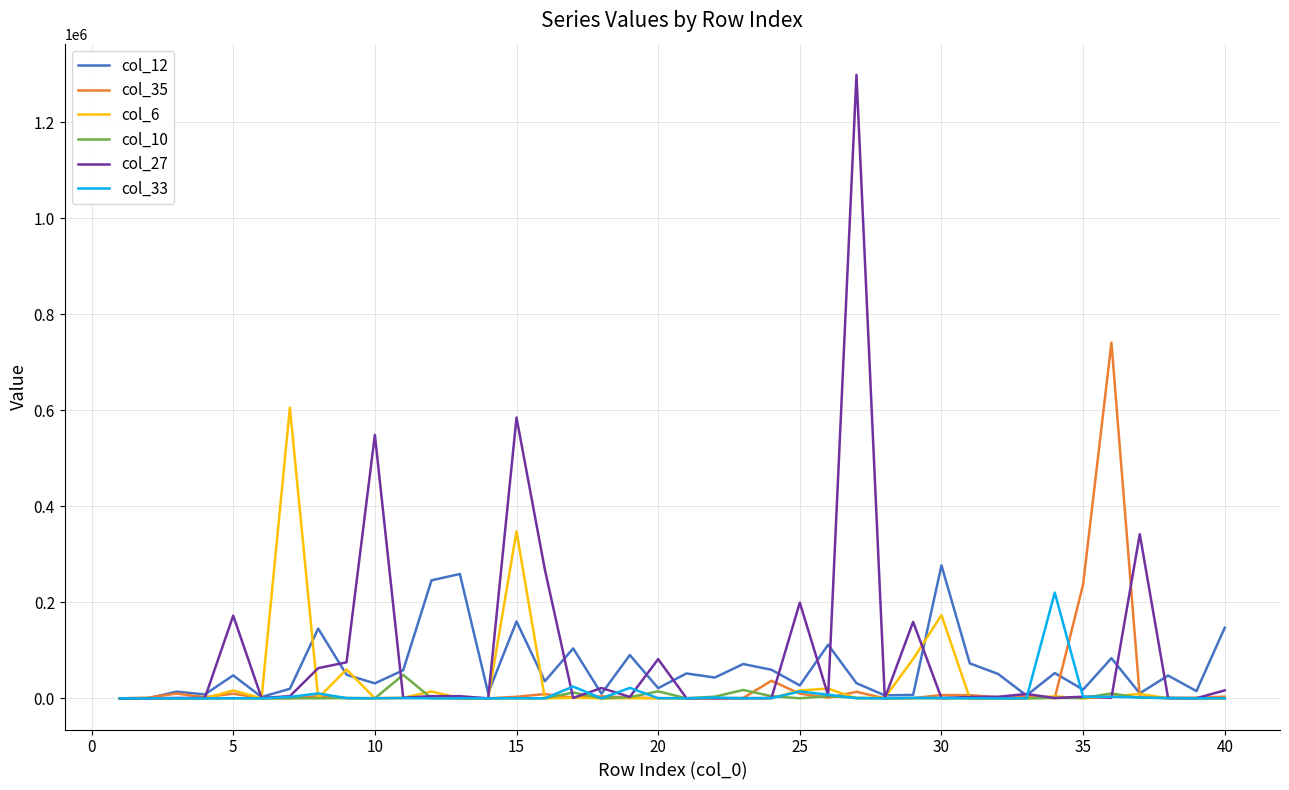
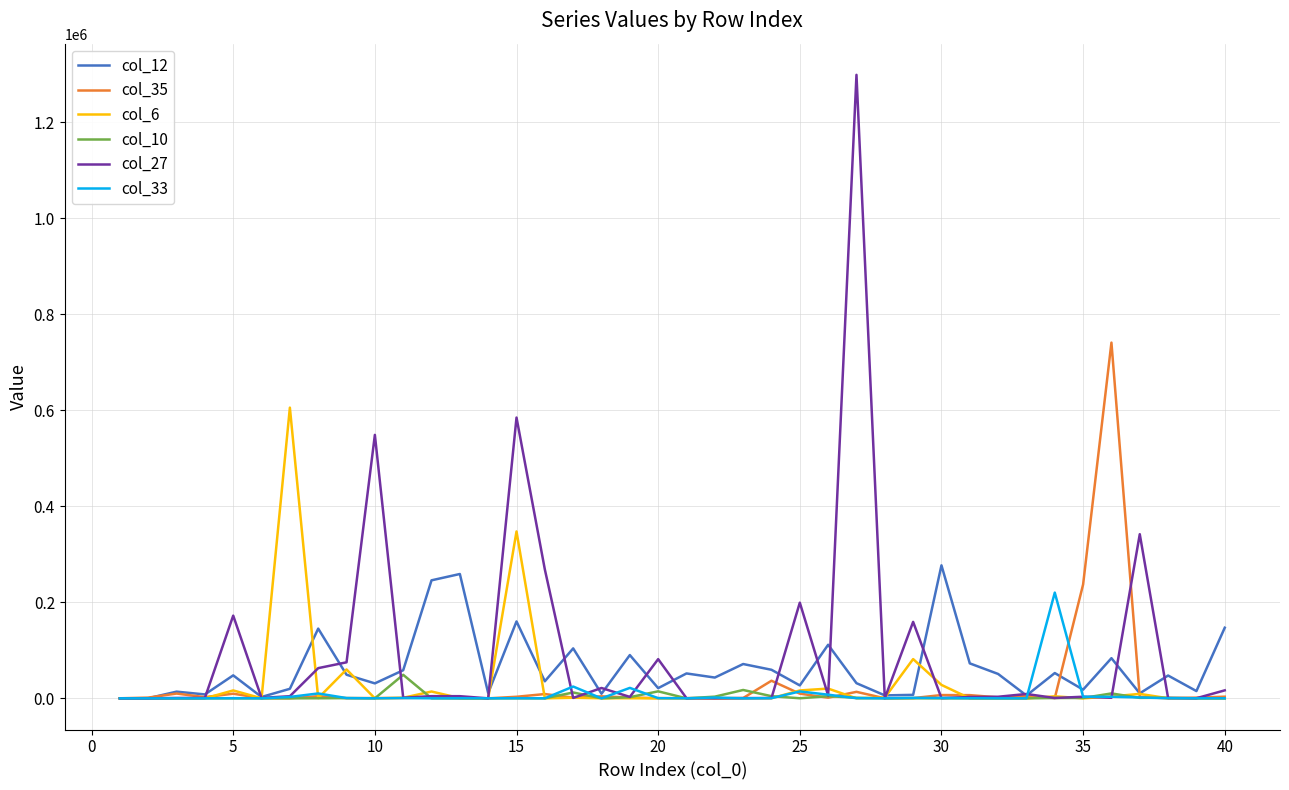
col_6, 30: 170000 -> 30000
